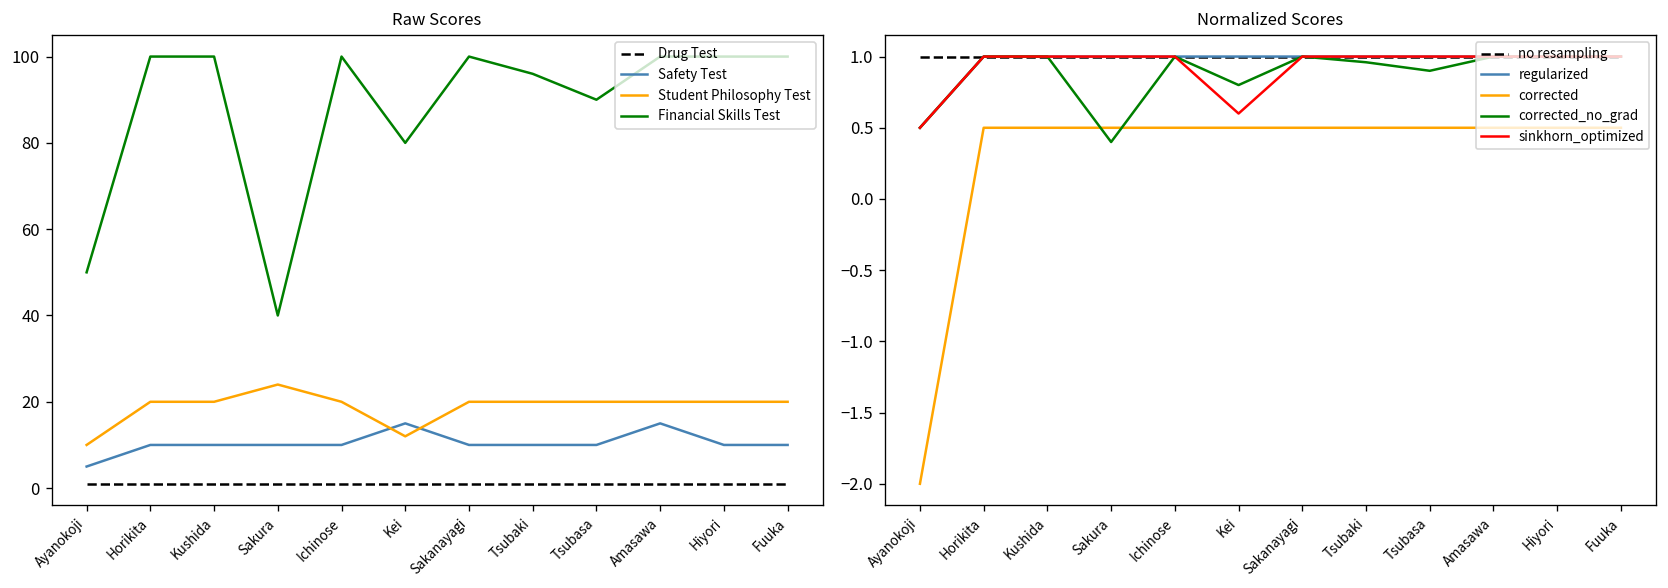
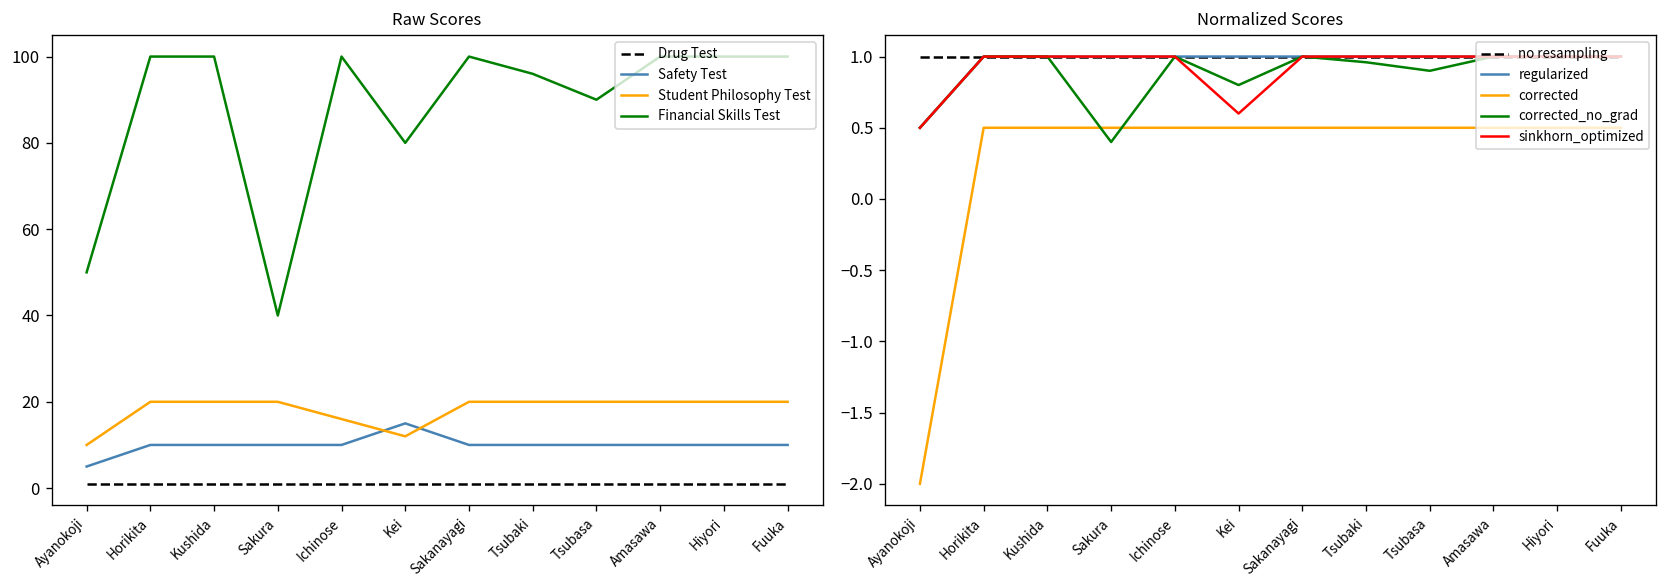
Raw Scores, Student Philosophy Test, Sakura: 24 -> 20
Raw Scores, Student Philosophy Test, Ichinose: 20 -> 16
Raw Scores, Safety Test, Amasawa: 15 -> 10
